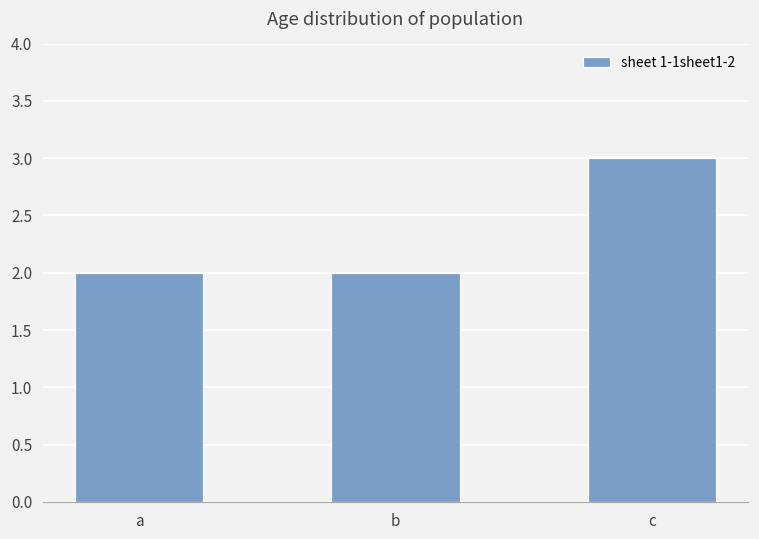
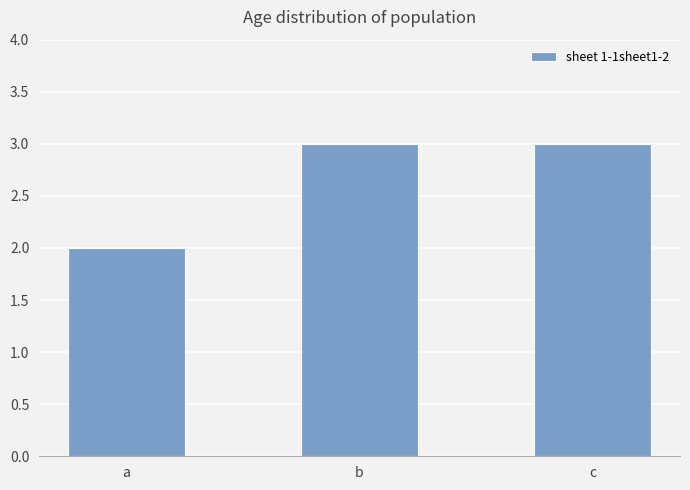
b: 2 -> 3
